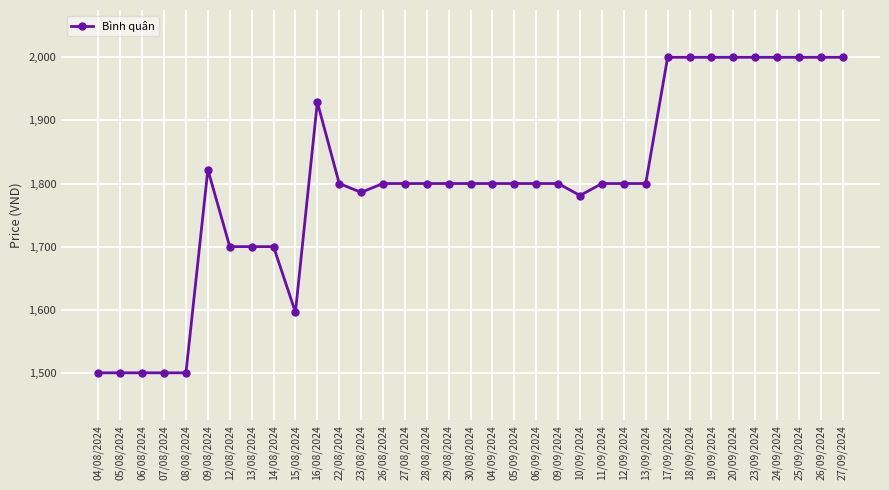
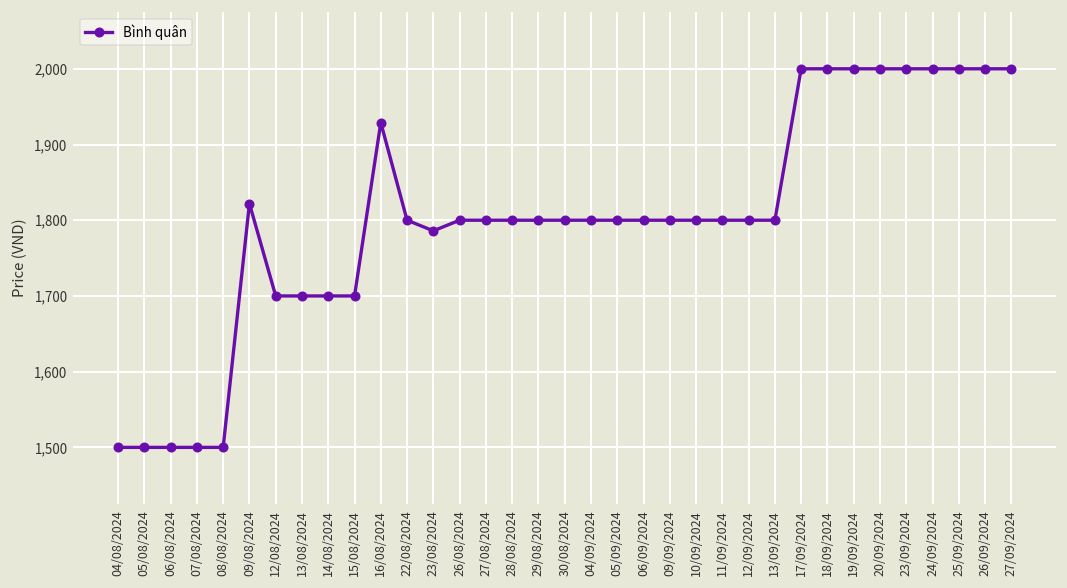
15/08/2024: 1,600 -> 1,700
10/09/2024: 1,780 -> 1,800
